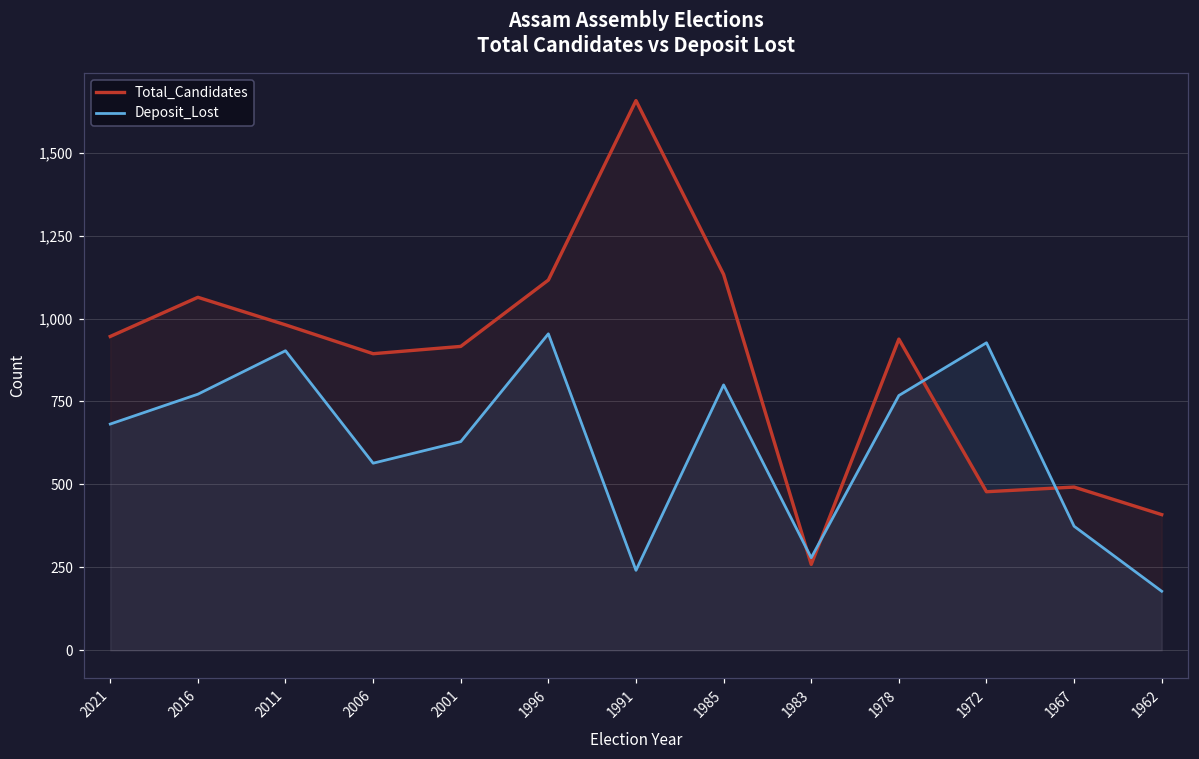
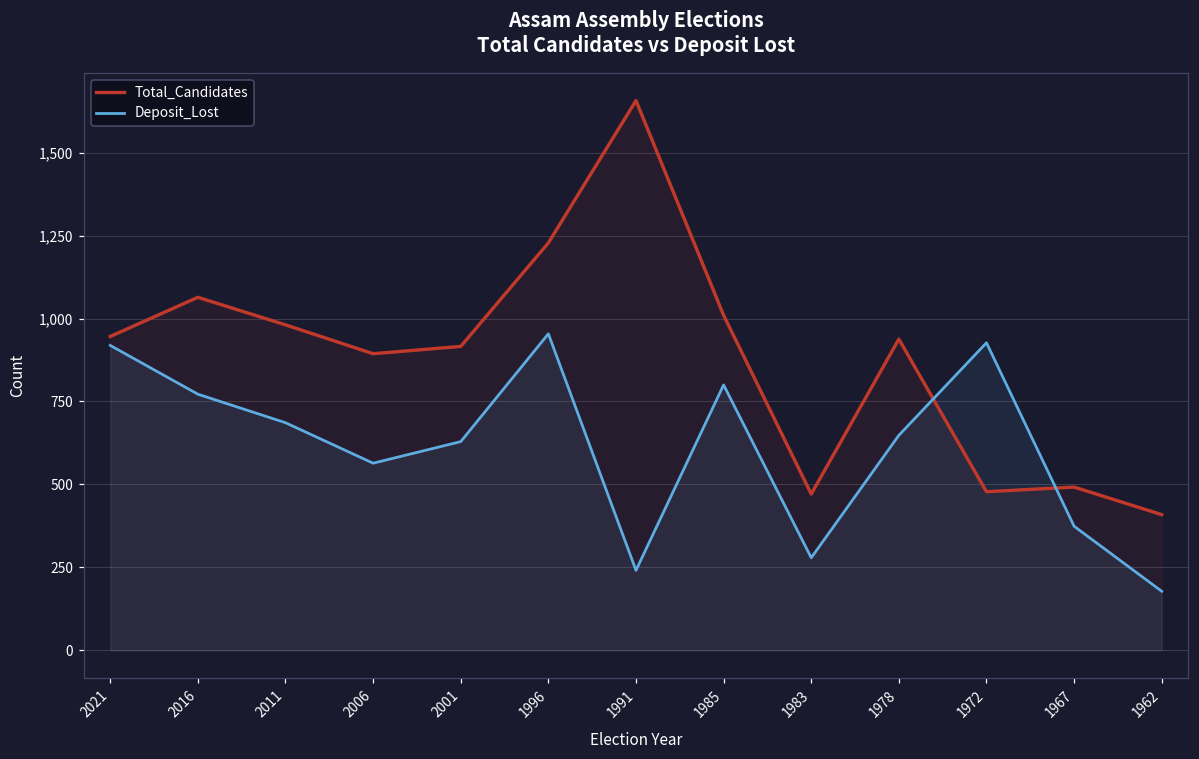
Deposit_Lost, 2021: 680 -> 920
Deposit_Lost, 2011: 900 -> 690
Total_Candidates, 1996: 1,120 -> 1,230
Total_Candidates, 1985: 1,130 -> 1,010
Total_Candidates, 1983: 260 -> 470
Deposit_Lost, 1978: 770 -> 650
